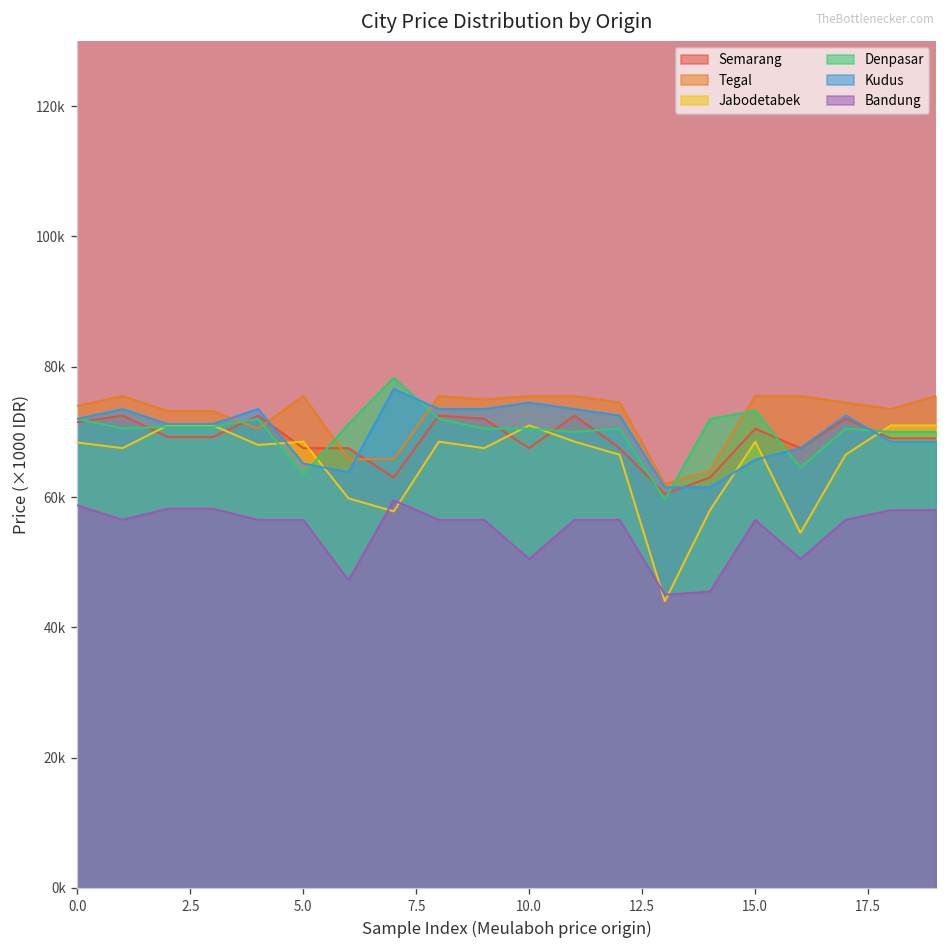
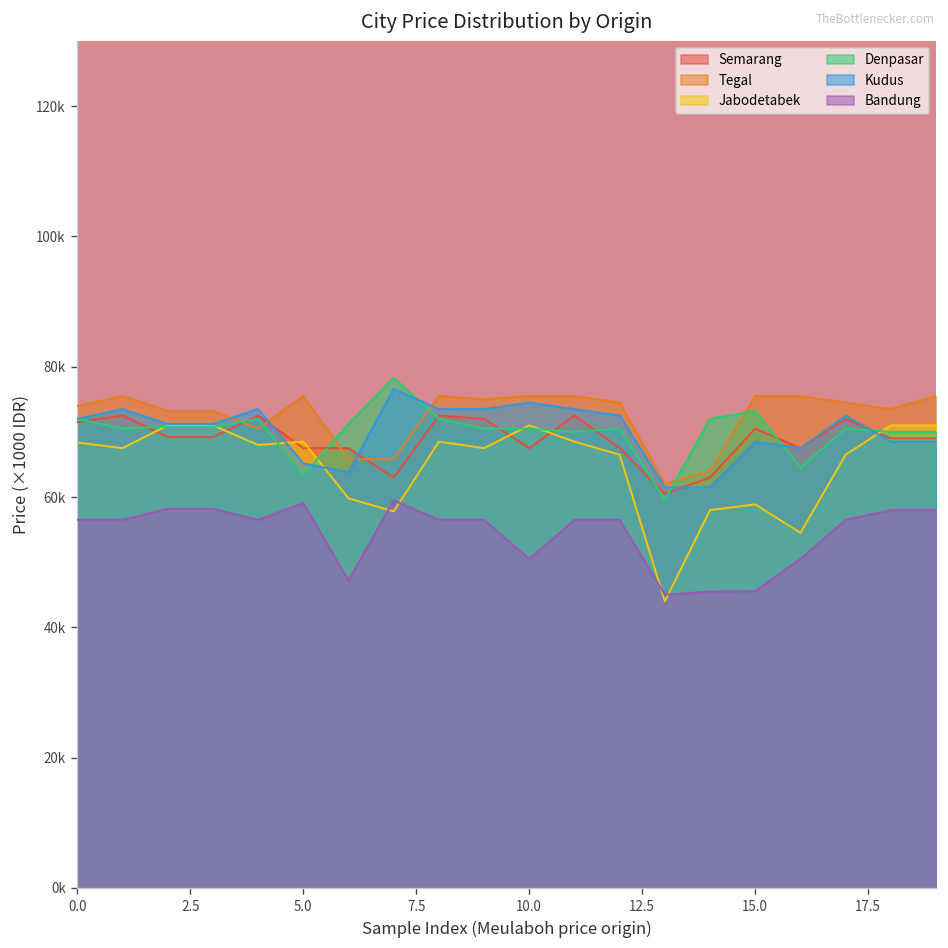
Bandung, 0.0: 59000 -> 57000
Bandung, 5.0: 57000 -> 59000
Jabodetabek, 15.0: 69000 -> 59000
Kudus, 15.0: 66000 -> 69000
Bandung, 15.0: 57000 -> 46000
